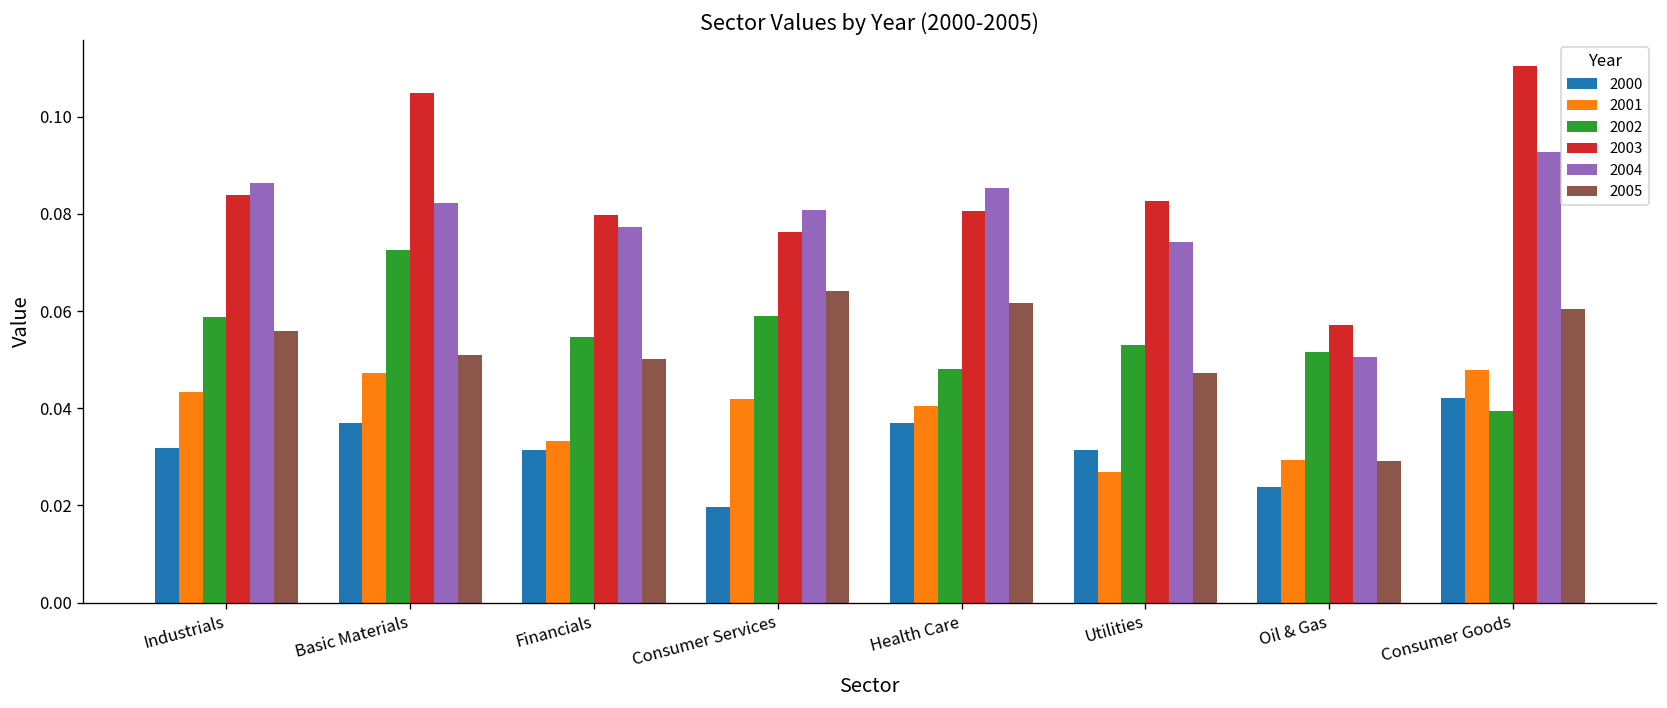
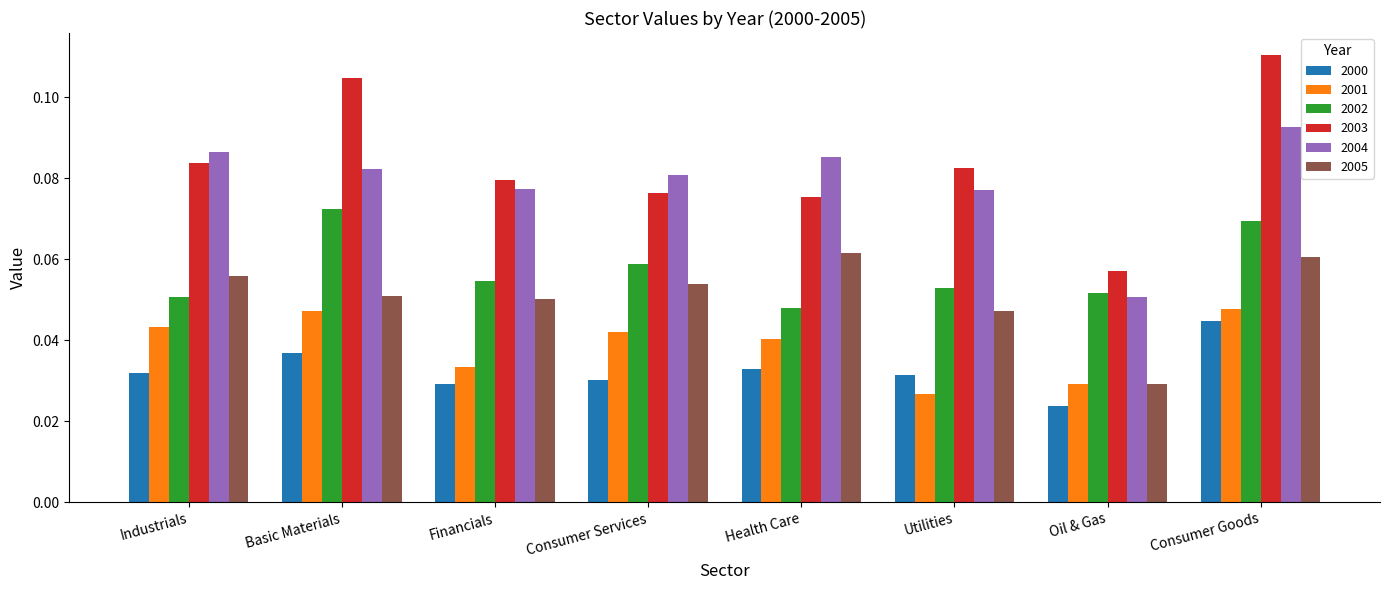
2002, Industrials: 0.059 -> 0.051
2000, Financials: 0.031 -> 0.029
2000, Consumer Services: 0.020 -> 0.030
2005, Consumer Services: 0.064 -> 0.054
2000, Health Care: 0.037 -> 0.033
2003, Health Care: 0.081 -> 0.075
2004, Utilities: 0.074 -> 0.077
2000, Consumer Goods: 0.042 -> 0.045
2002, Consumer Goods: 0.039 -> 0.069
